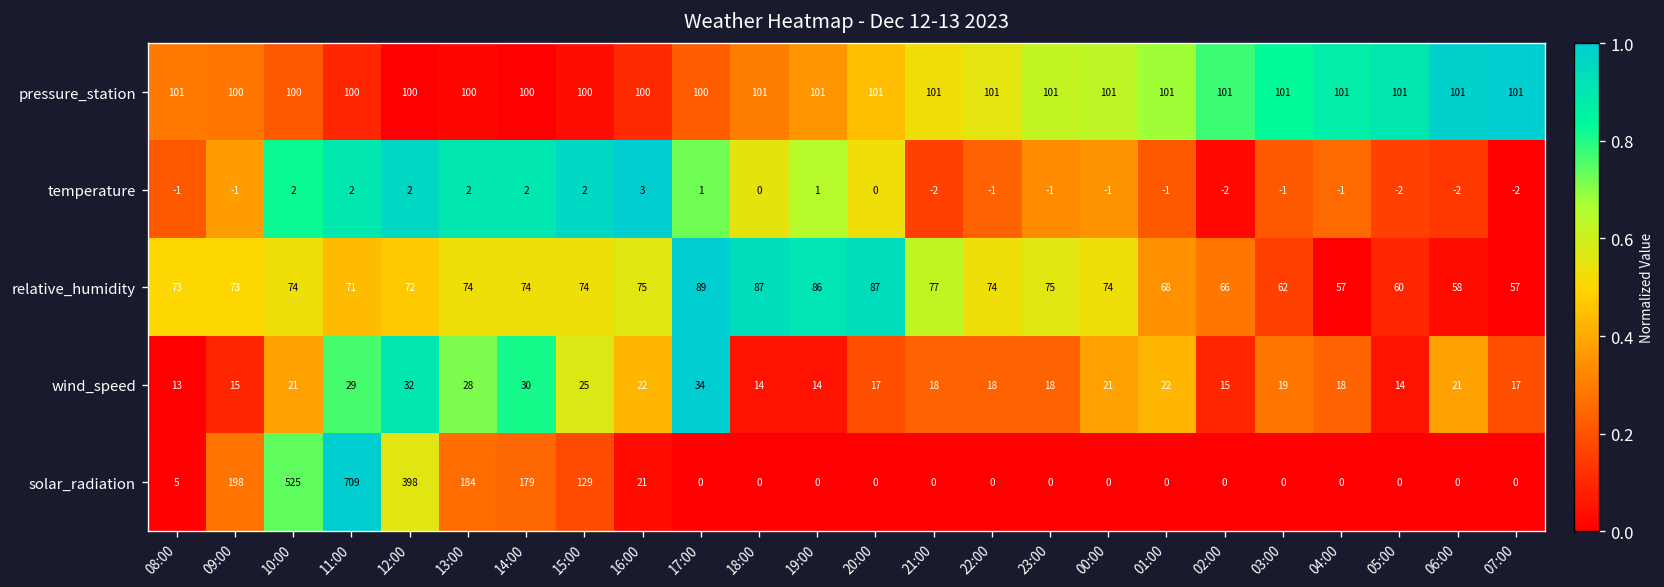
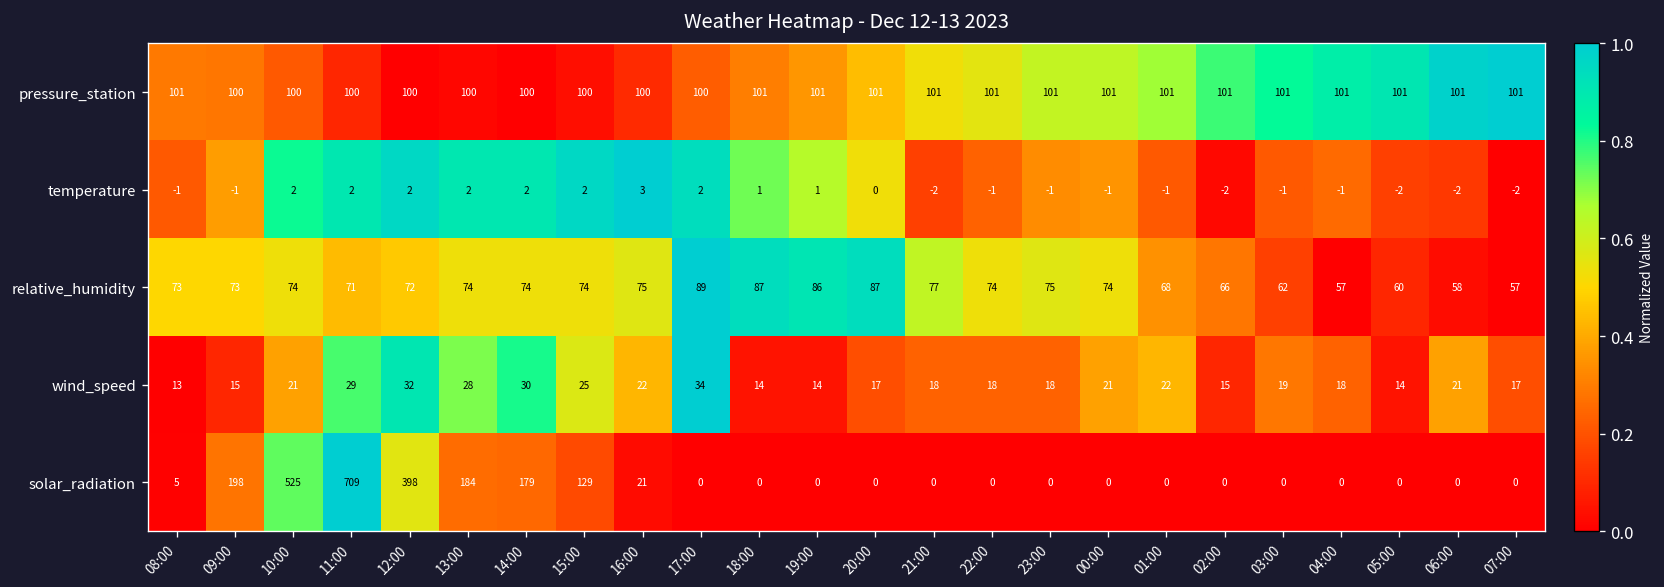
temperature, 17:00: 1 -> 2
temperature, 18:00: 0 -> 1
